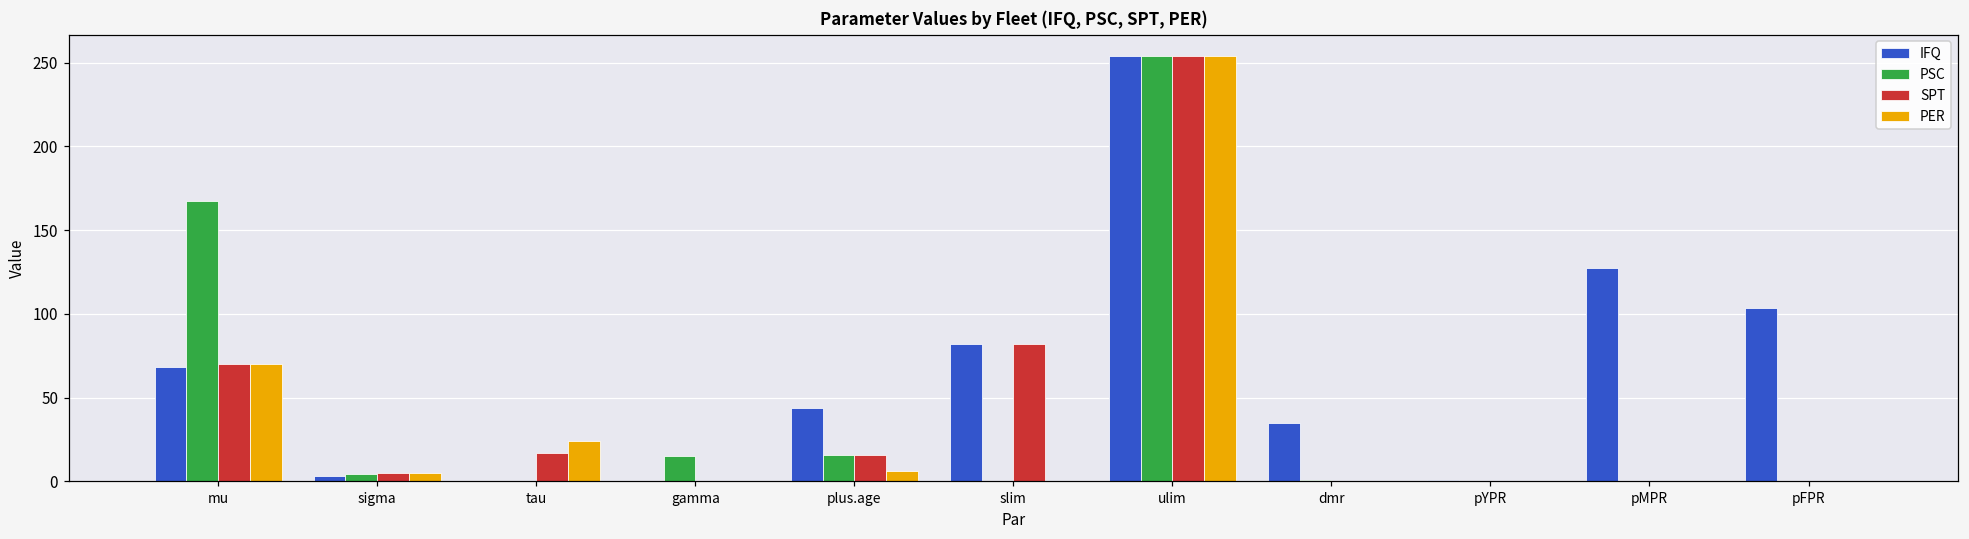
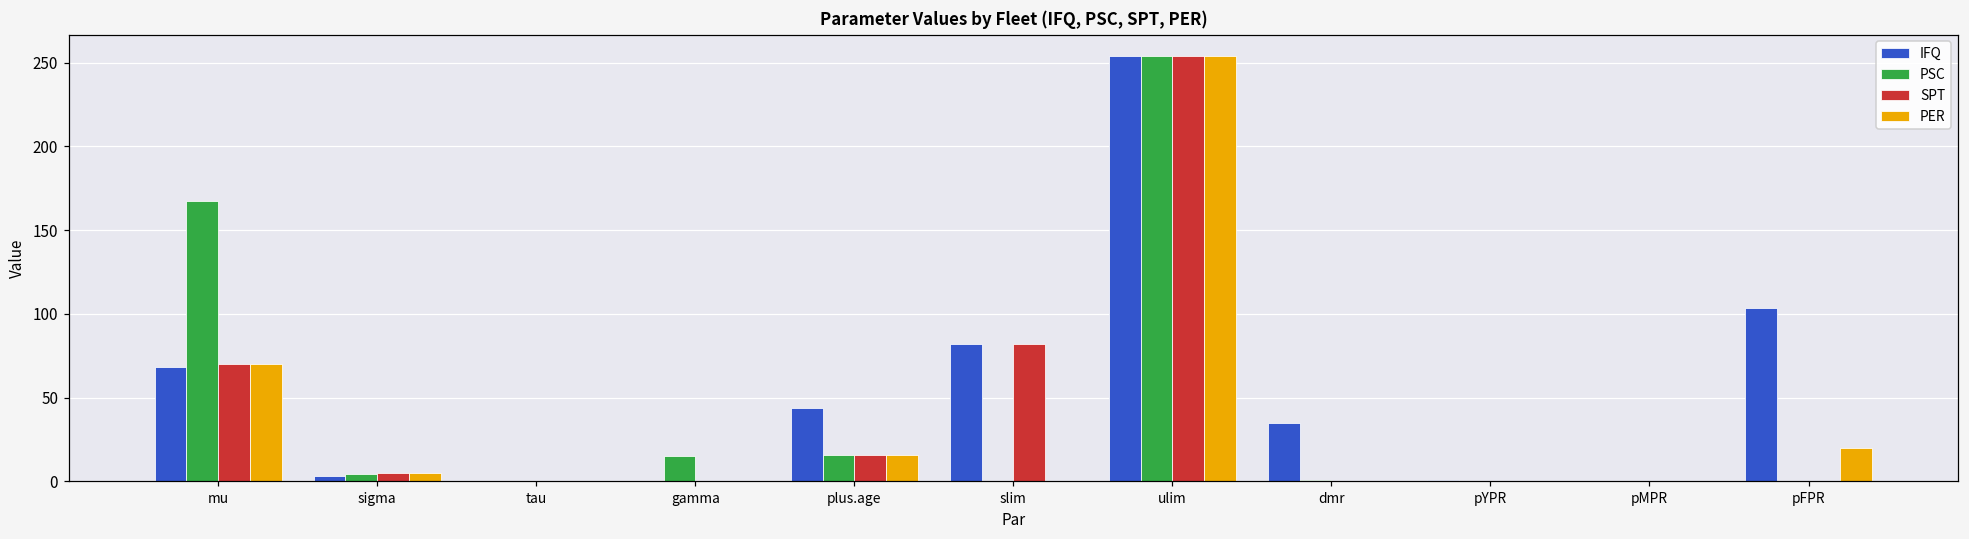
SPT, tau: 17 -> 0
PER, tau: 24 -> 0
PER, plus.age: 6 -> 16
IFQ, pMPR: 127 -> 0
PER, pFPR: 0 -> 20
